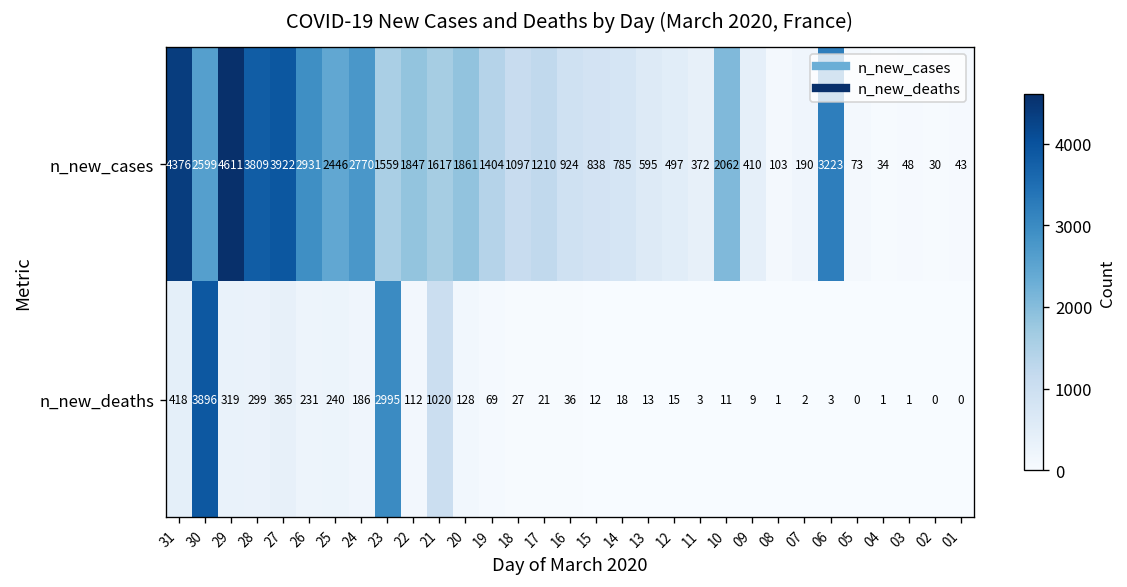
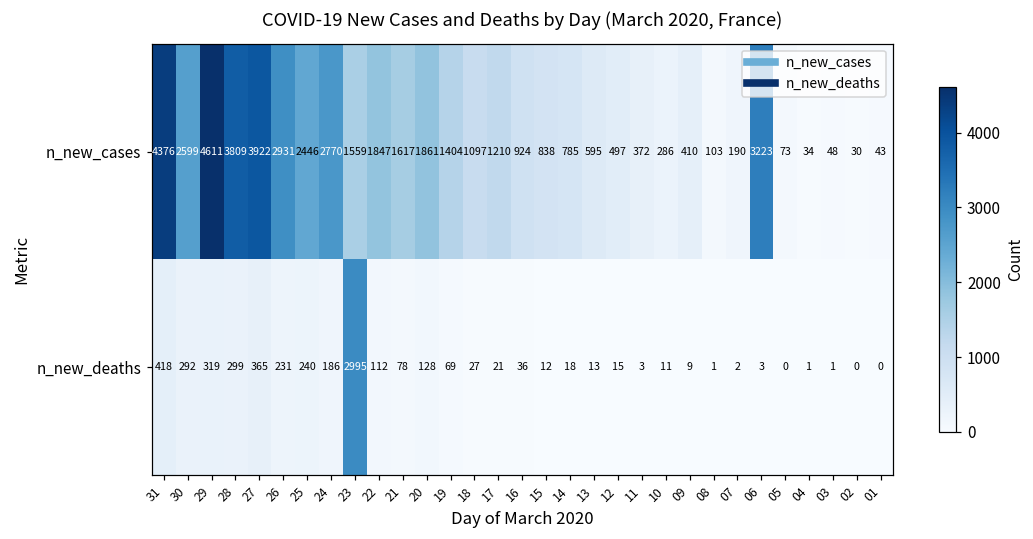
n_new_cases, 10: 2062 -> 286
n_new_deaths, 30: 3896 -> 292
n_new_deaths, 21: 1020 -> 78
